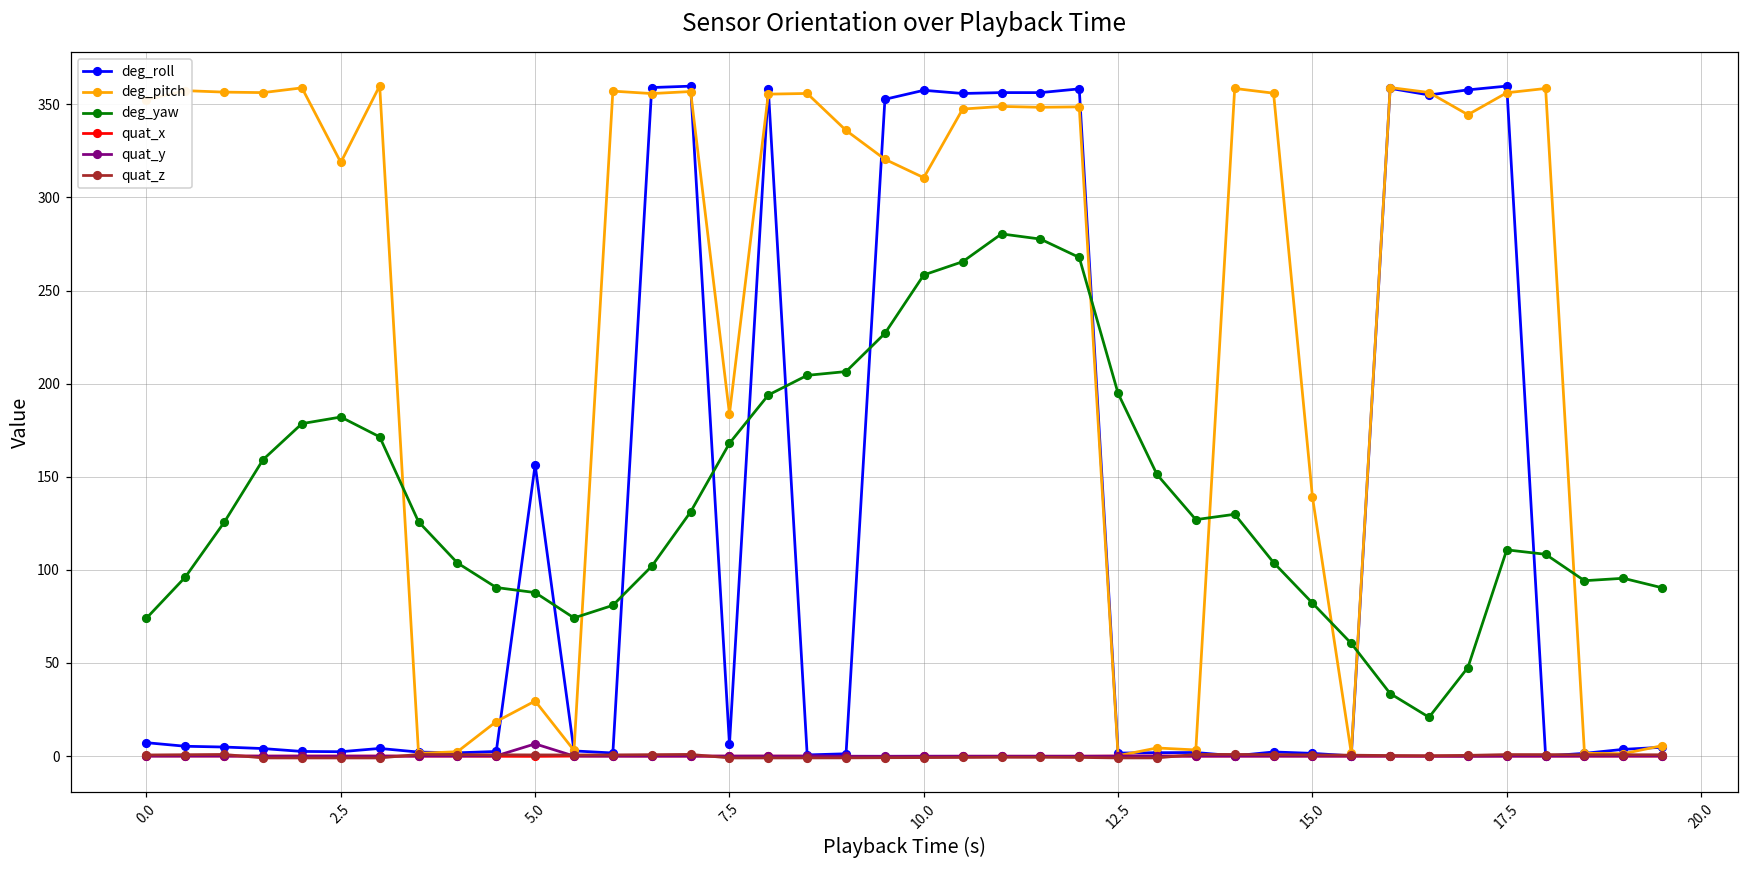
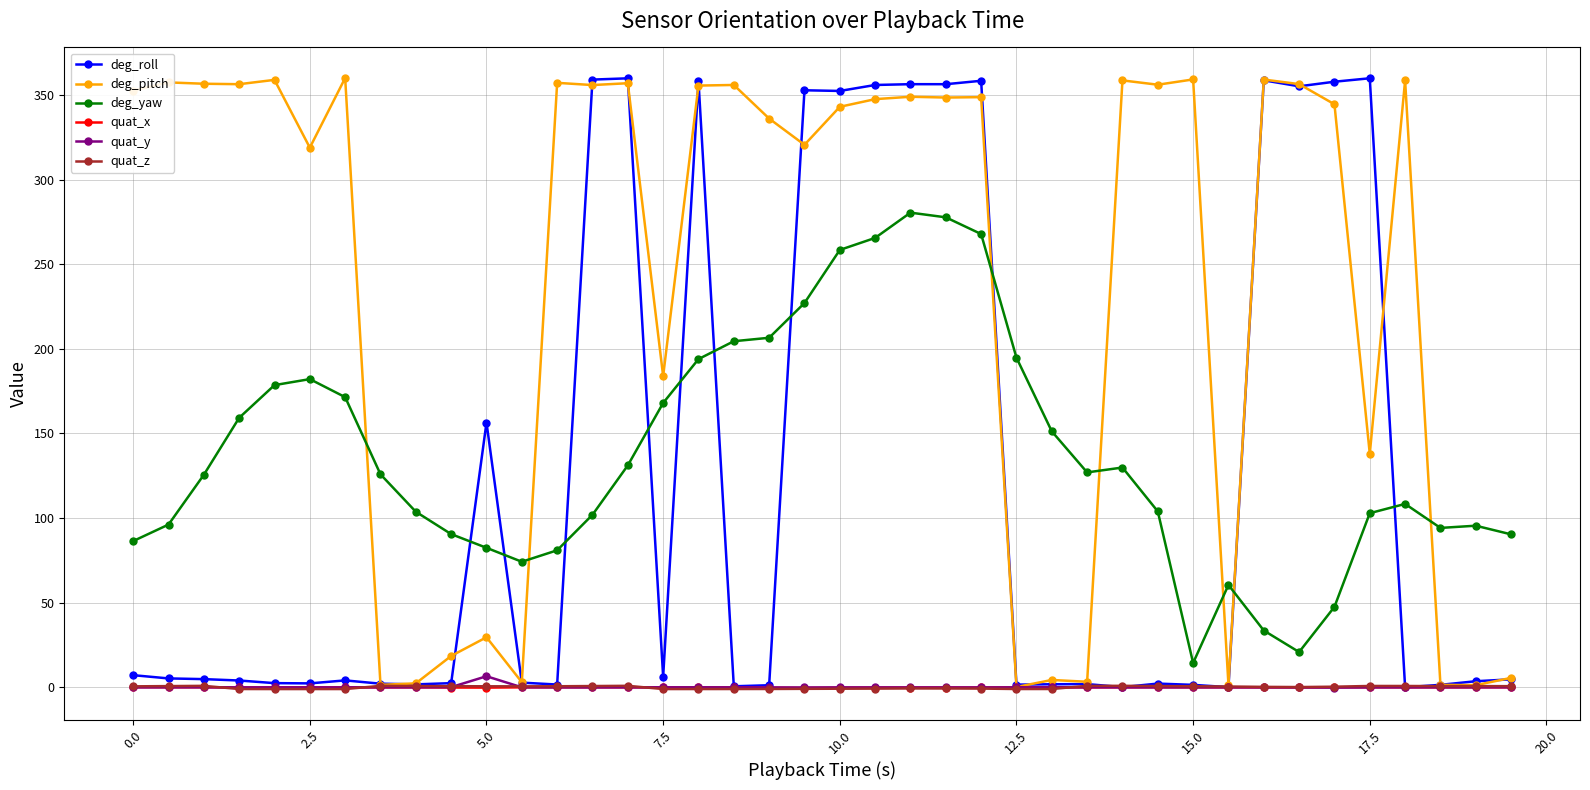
deg_yaw, 0.0: 74 -> 86
deg_yaw, 5.0: 88 -> 82
deg_roll, 10.0: 358 -> 352
deg_pitch, 10.0: 311 -> 343
deg_pitch, 15.0: 139 -> 359
deg_yaw, 15.0: 82 -> 14
deg_pitch, 17.5: 356 -> 138
deg_yaw, 17.5: 111 -> 103
